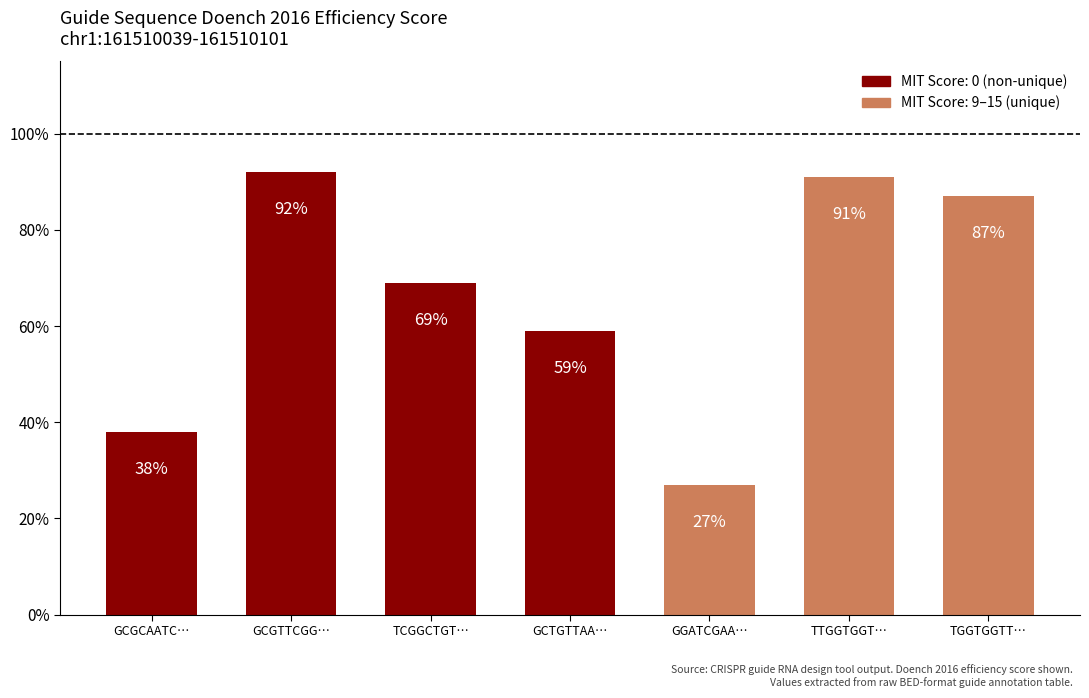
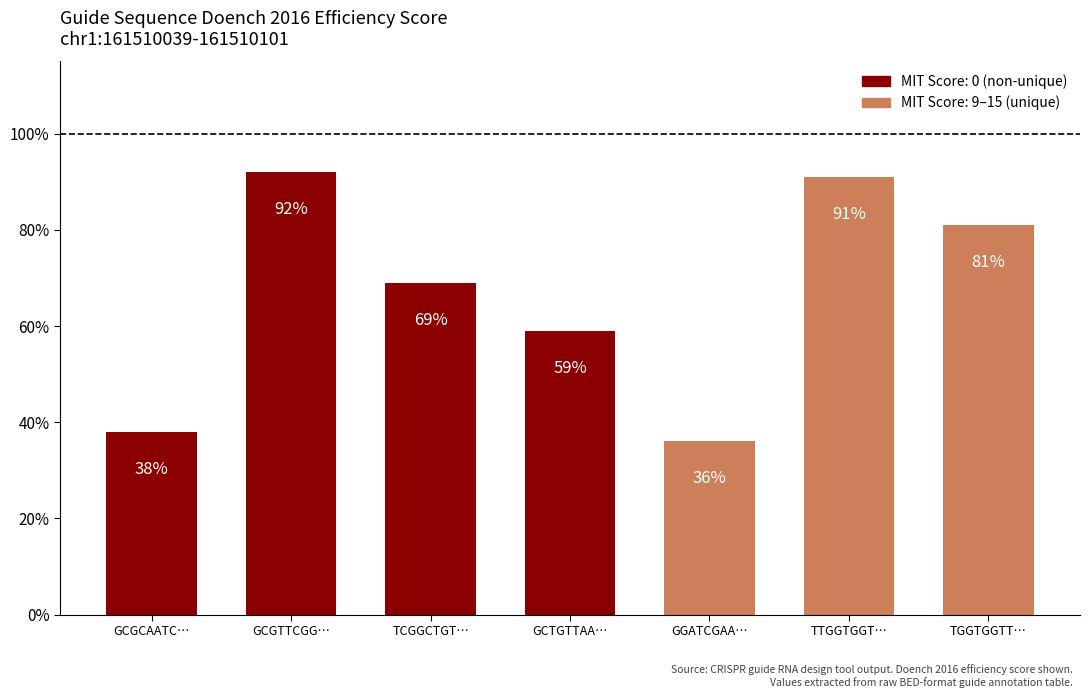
GGATCGAA…: 27% -> 36%
TGGTGGTT…: 87% -> 81%
